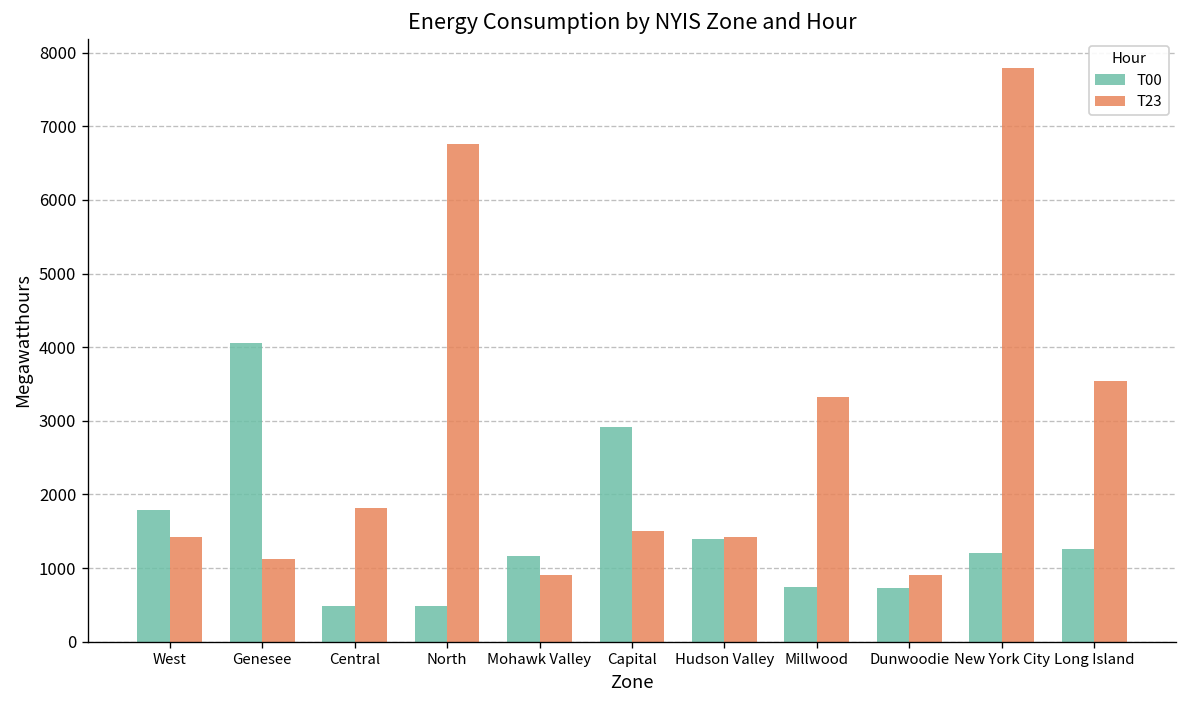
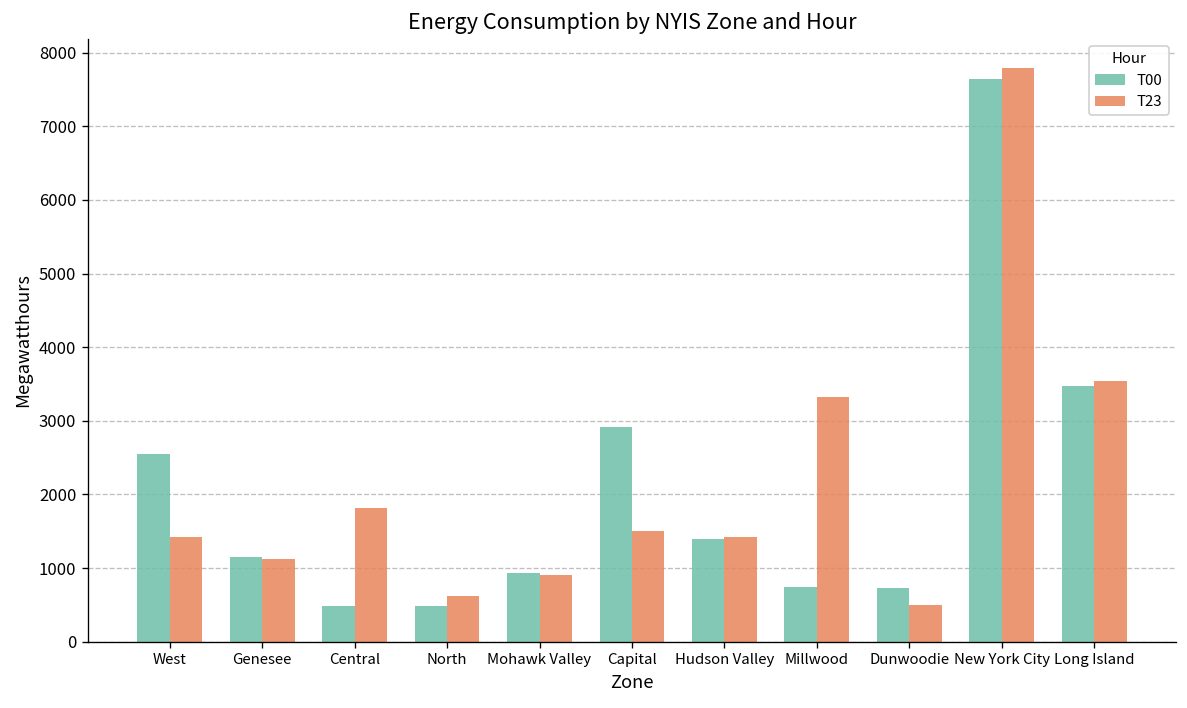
T00, West: 1800 -> 2600
T00, Genesee: 4100 -> 1200
T23, North: 6800 -> 600
T00, Mohawk Valley: 1200 -> 900
T23, Dunwoodie: 900 -> 500
T00, New York City: 1200 -> 7600
T00, Long Island: 1300 -> 3500
